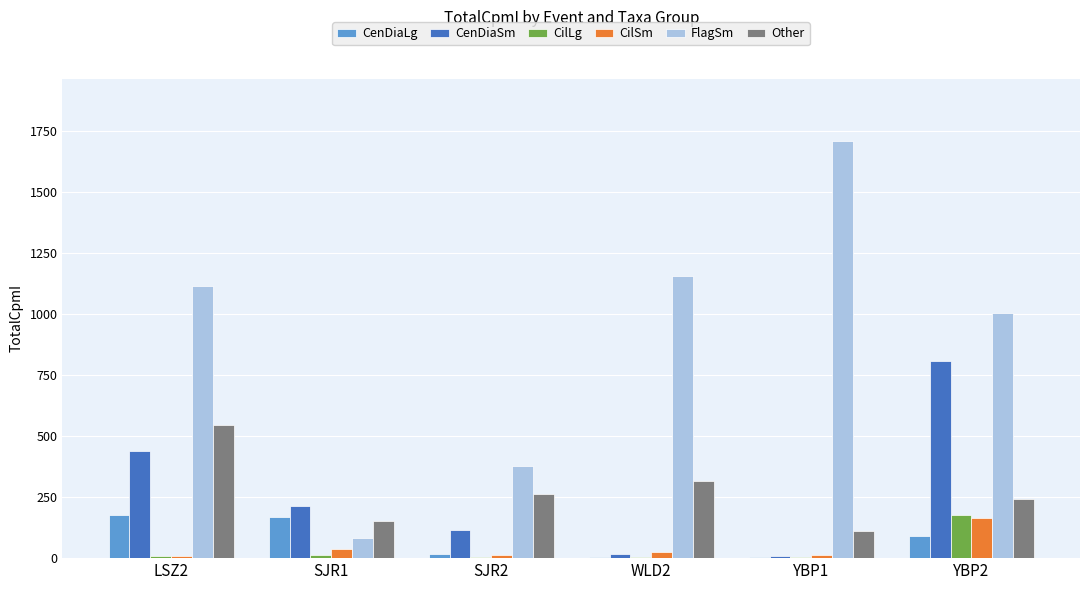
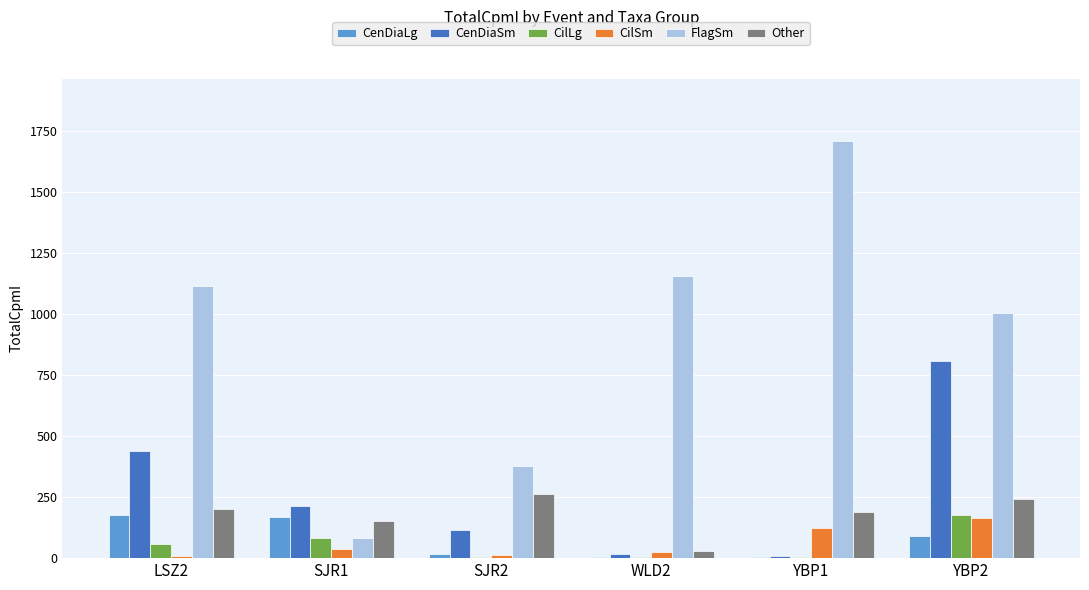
CilLg, LSZ2: 10 -> 60
Other, LSZ2: 540 -> 200
CilLg, SJR1: 10 -> 80
Other, WLD2: 320 -> 30
CilSm, YBP1: 10 -> 120
Other, YBP1: 110 -> 190
